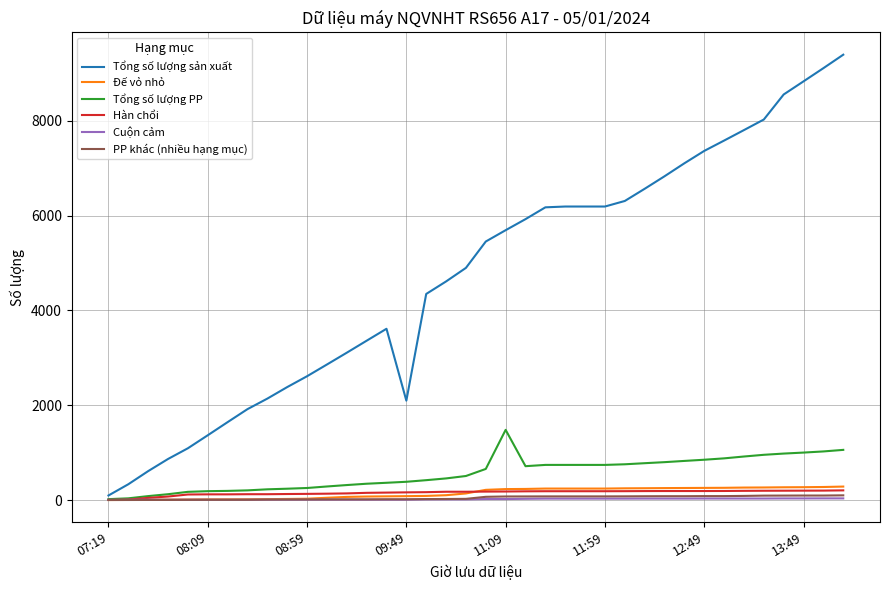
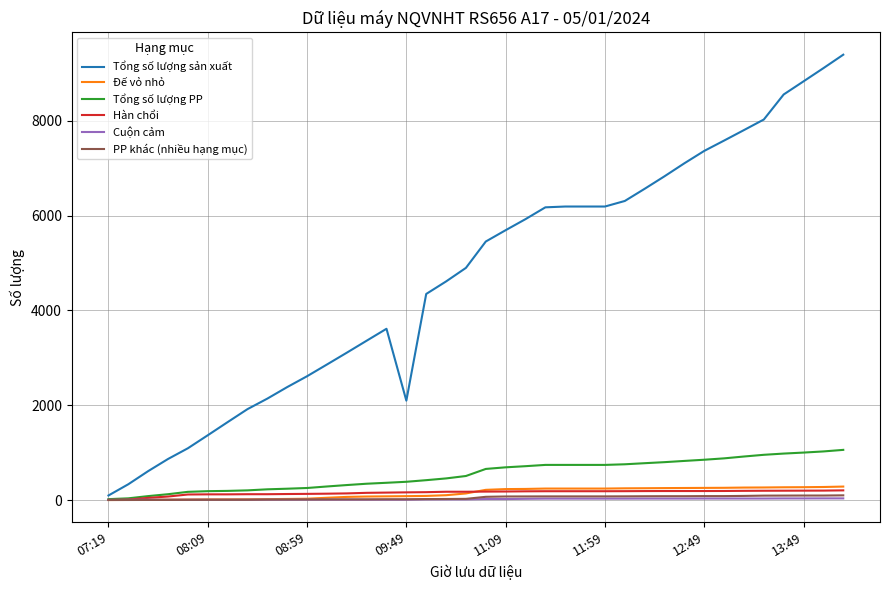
Tổng số lượng PP, 11:09: 1500 -> 700
